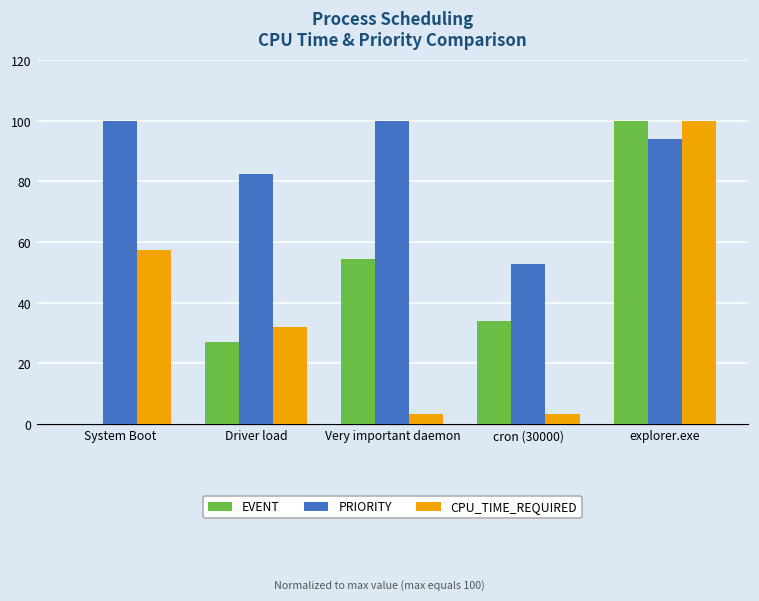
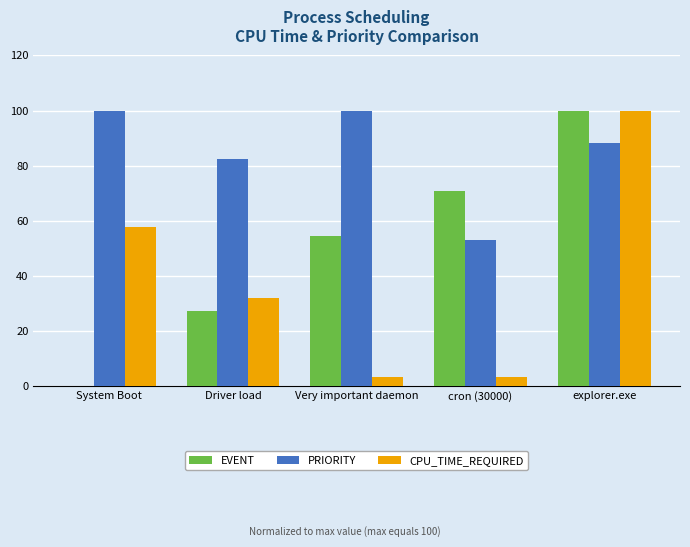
EVENT, cron (30000): 34 -> 71
PRIORITY, explorer.exe: 94 -> 88
